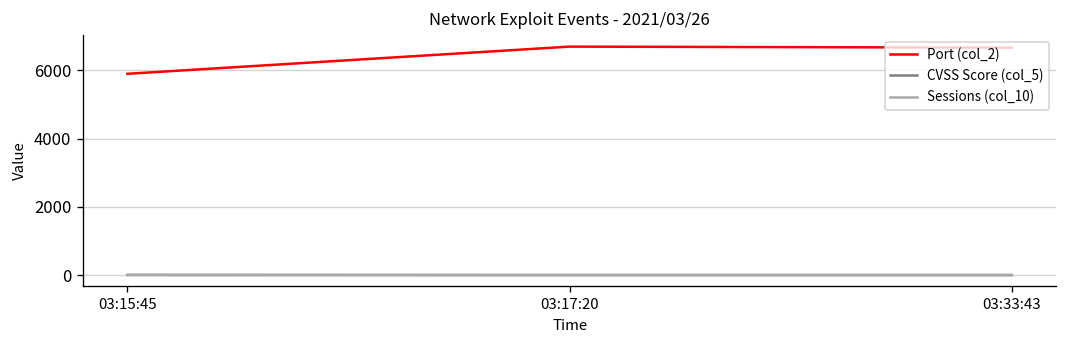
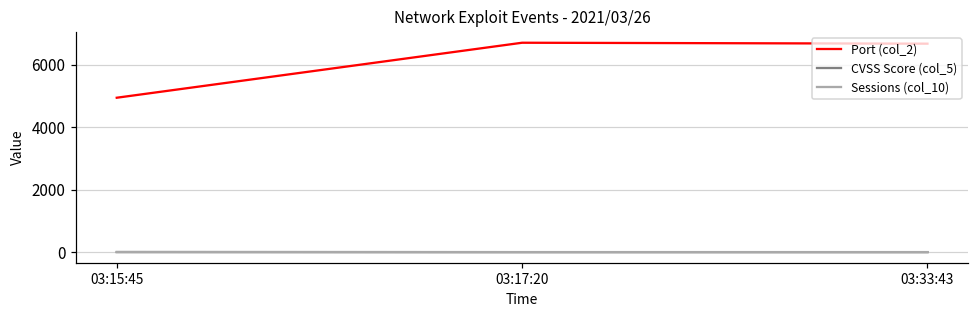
Port (col_2), 03:15:45: 5900 -> 4900
